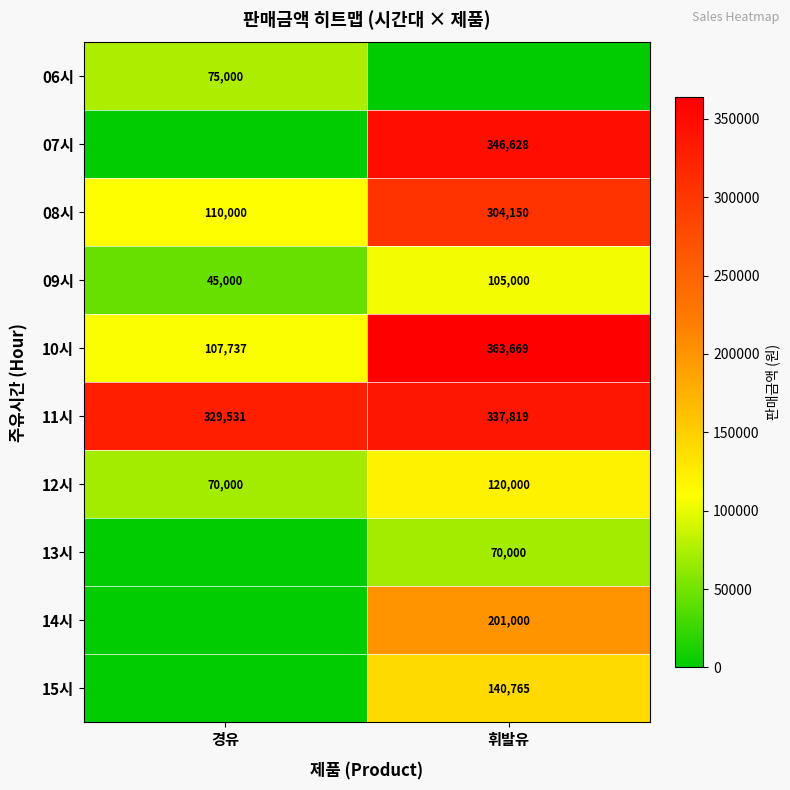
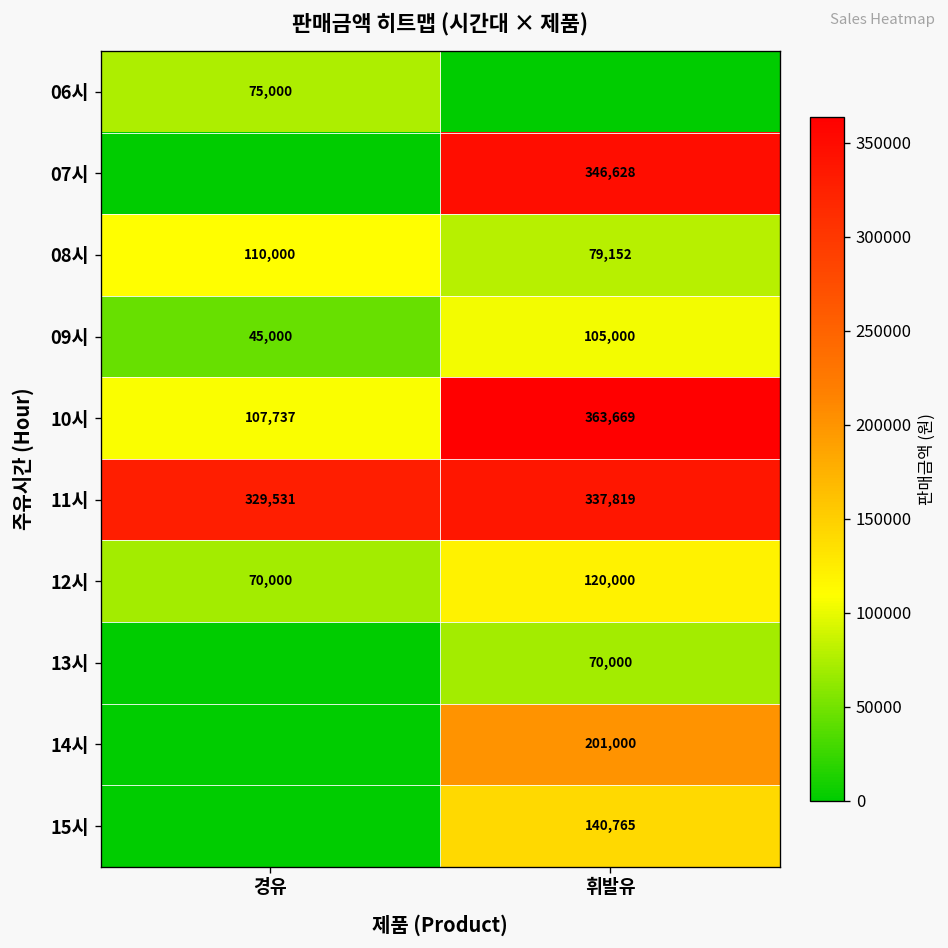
08시, 휘발유: 304,150 -> 79,152
